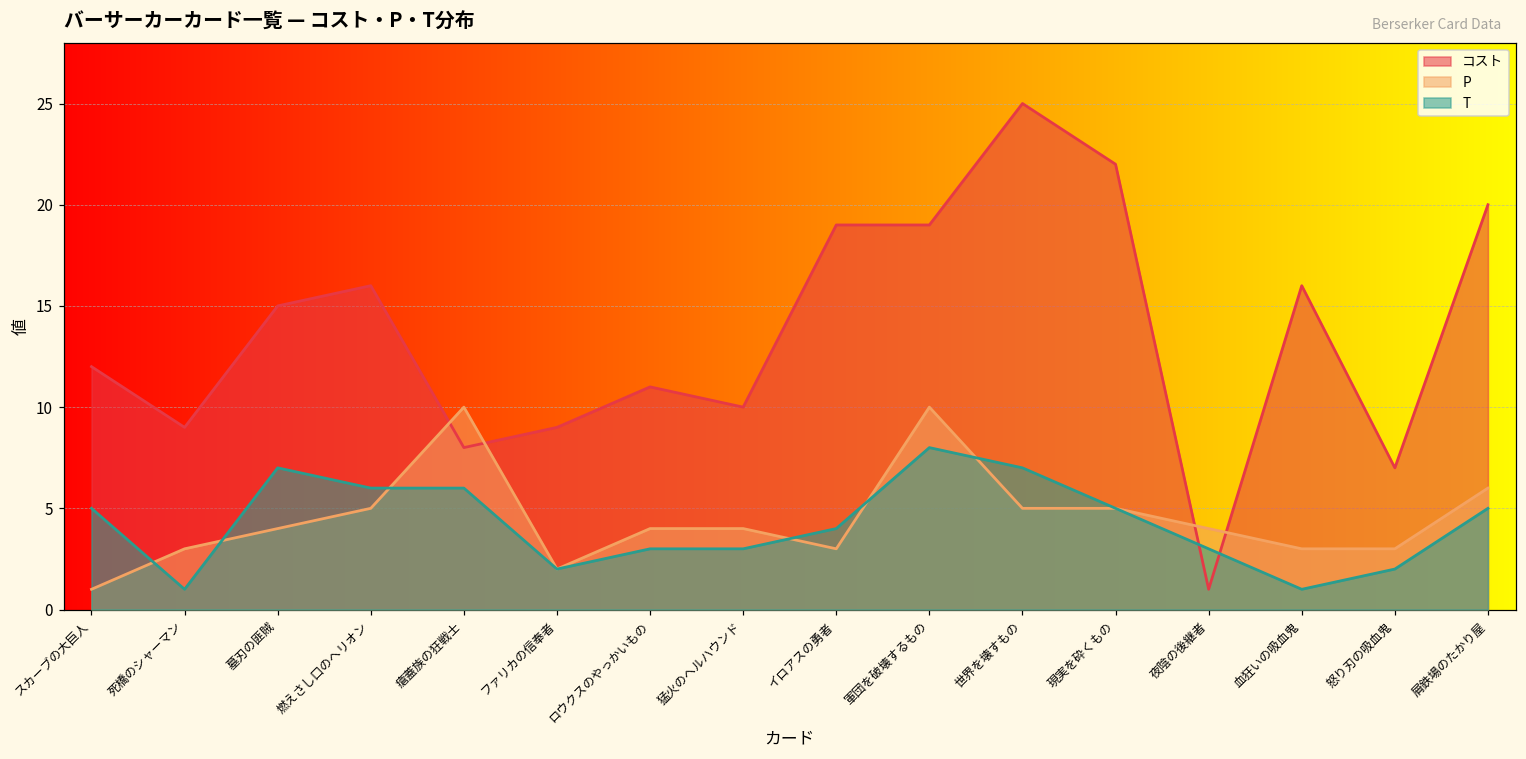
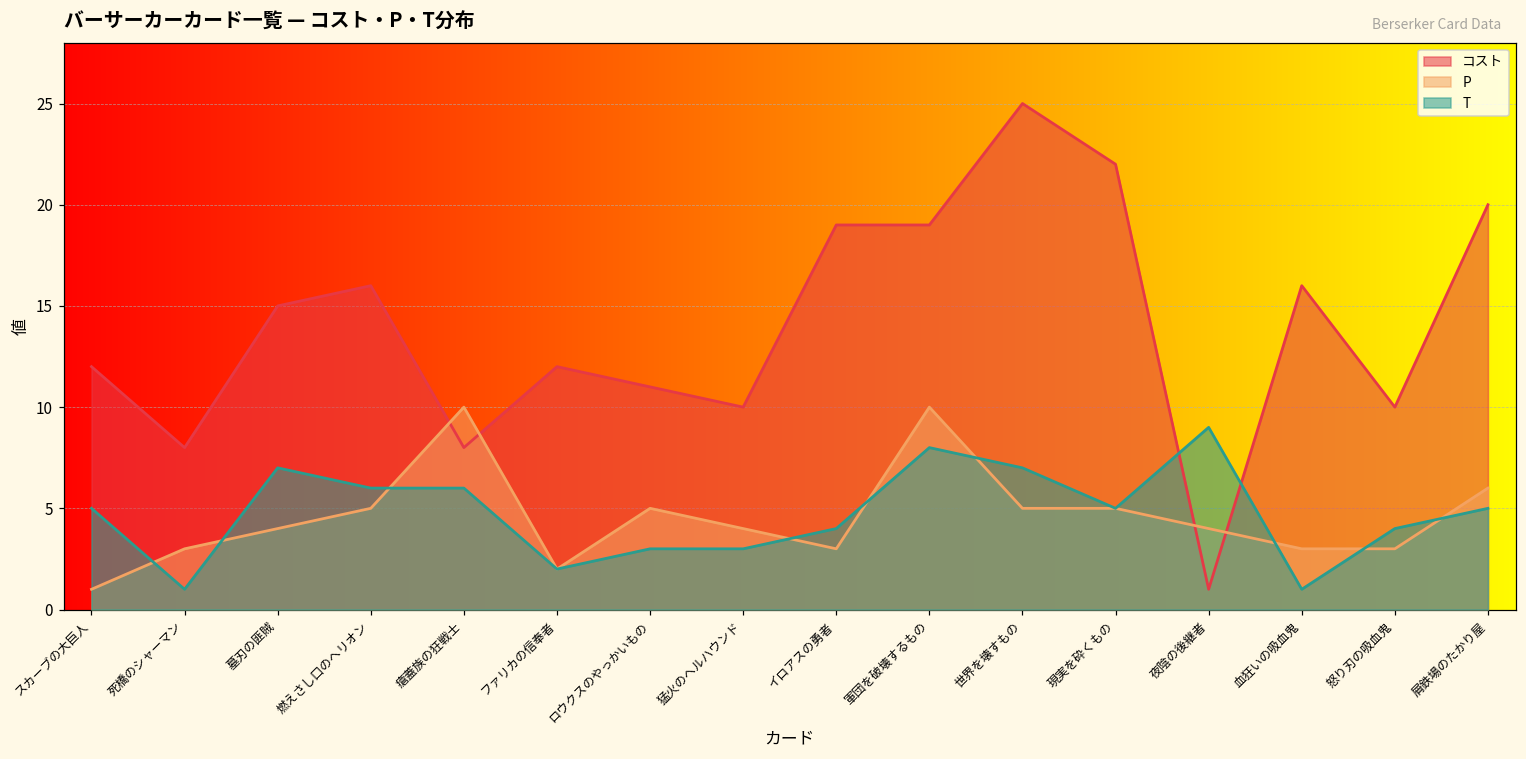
コスト, 死橋のシャーマン: 9 -> 8
コスト, ファリカの信奉者: 9 -> 12
P, ロウクスのやっかいもの: 4 -> 5
T, 夜陰の後継者: 3 -> 9
コスト, 怒り刃の吸血鬼: 7 -> 10
T, 怒り刃の吸血鬼: 2 -> 4
